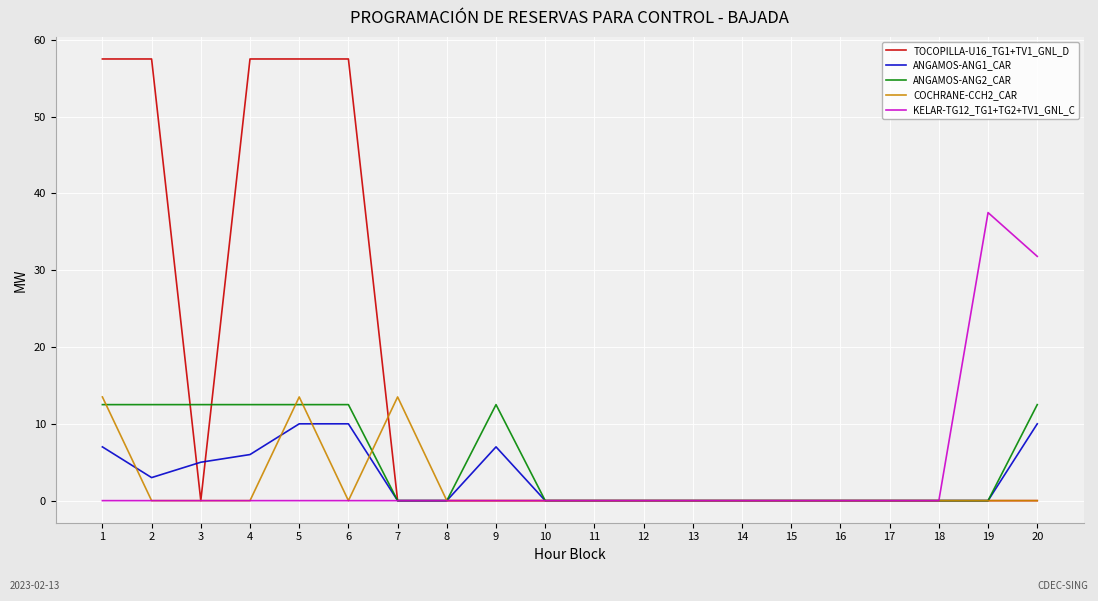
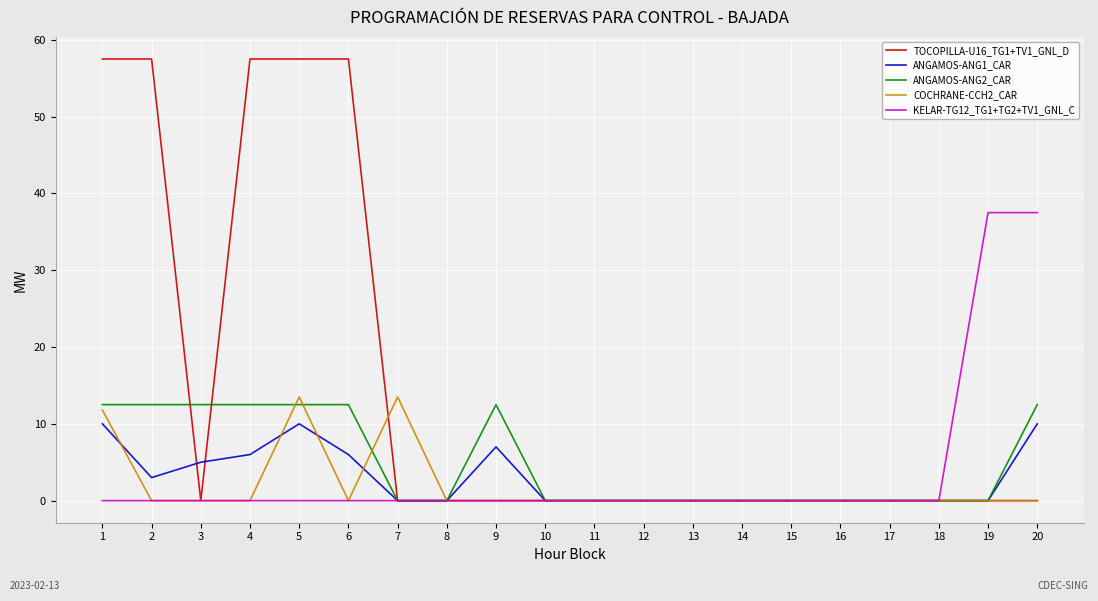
ANGAMOS-ANG1_CAR, 1: 7 -> 10
COCHRANE-CCH2_CAR, 1: 14 -> 12
ANGAMOS-ANG1_CAR, 6: 10 -> 6
KELAR-TG12_TG1+TG2+TV1_GNL_C, 20: 32 -> 38
